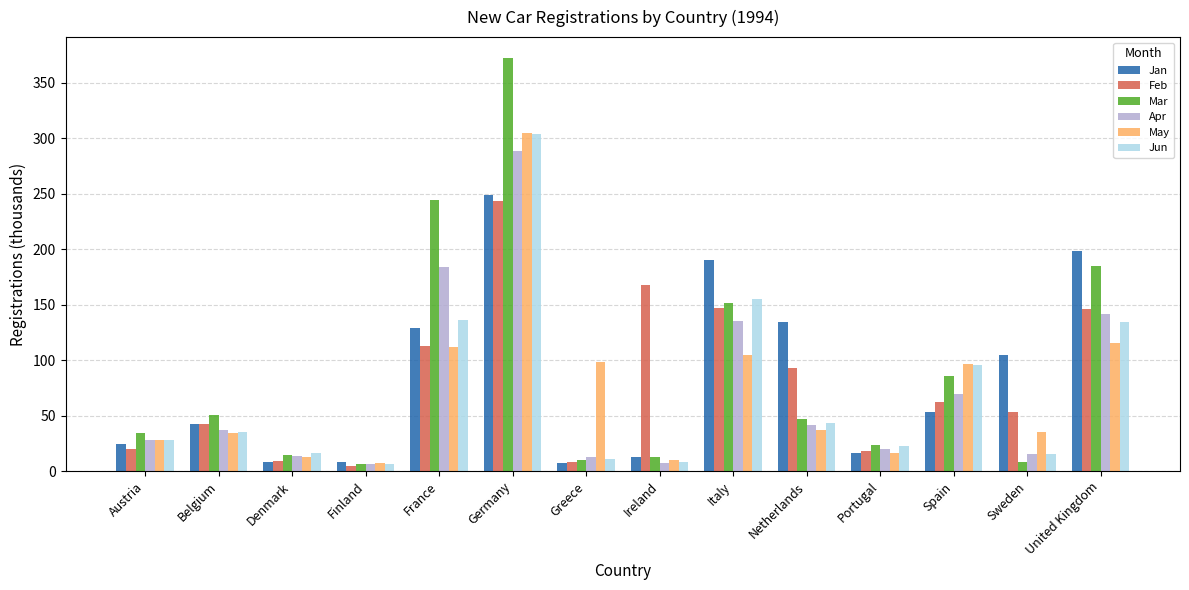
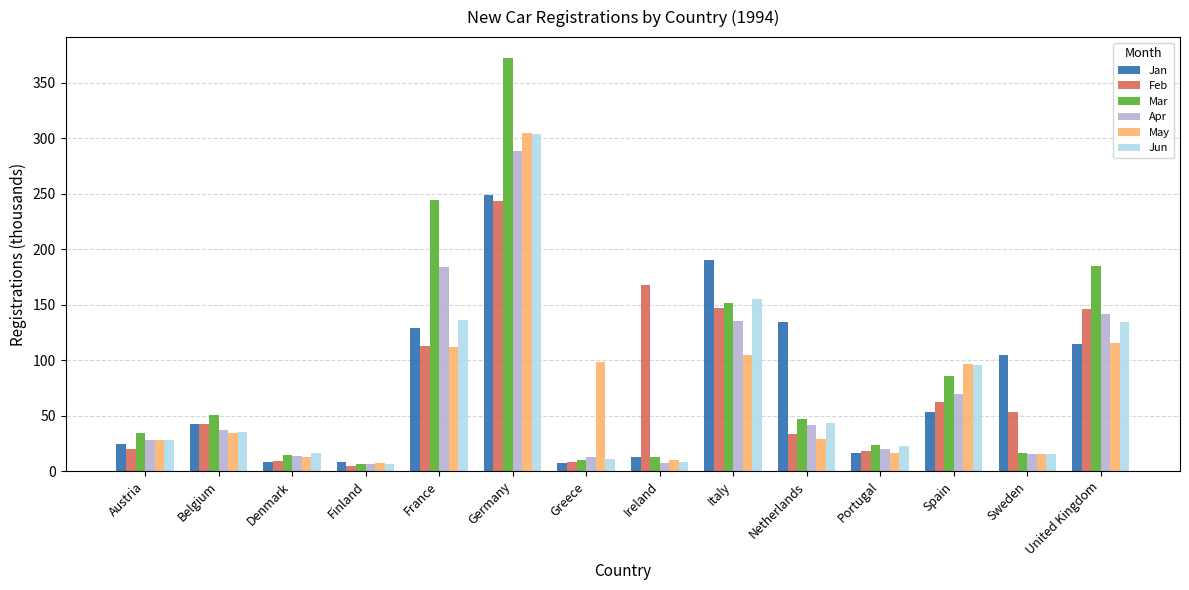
Feb, Netherlands: 93 -> 34
May, Netherlands: 37 -> 29
Mar, Sweden: 8 -> 16
May, Sweden: 36 -> 15
Jan, United Kingdom: 199 -> 114
